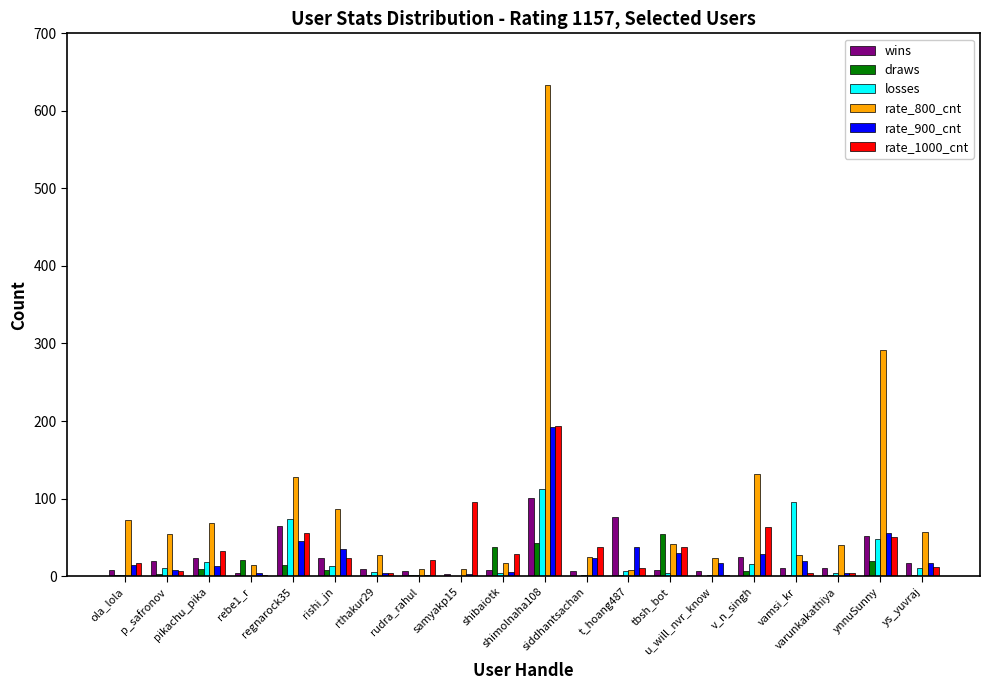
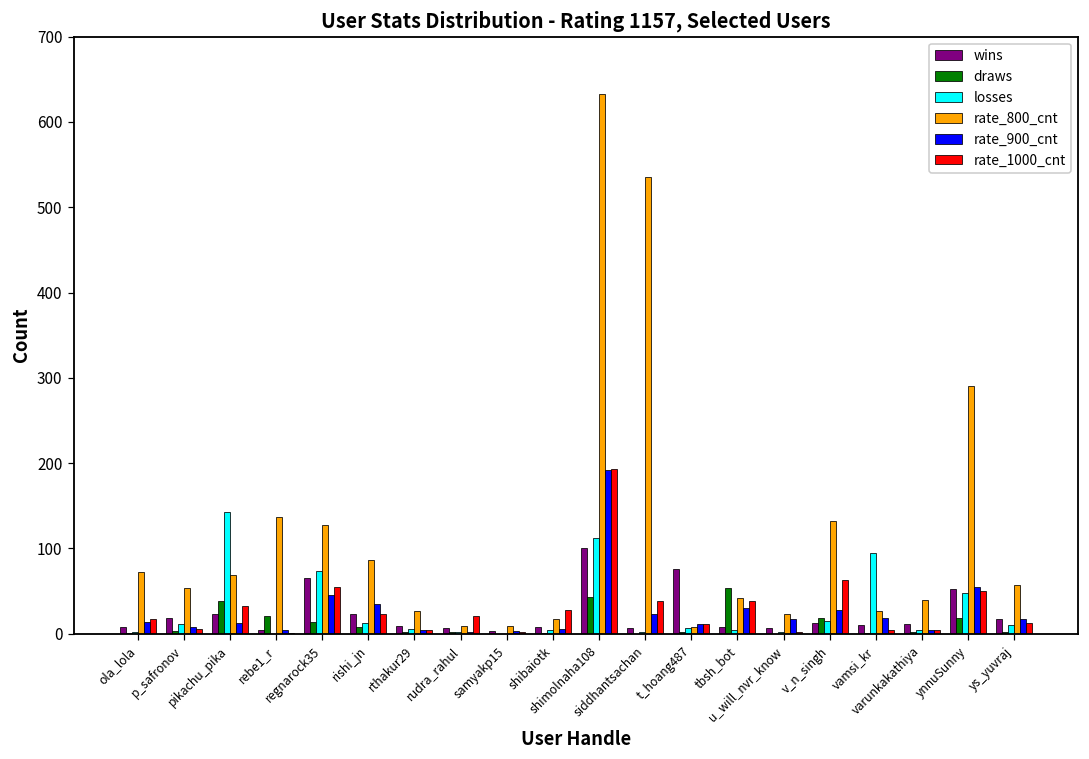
draws, pikachu_pika: 10 -> 40
losses, pikachu_pika: 20 -> 140
rate_800_cnt, rebe1_r: 10 -> 140
rate_1000_cnt, samyakp15: 100 -> 0
draws, shibaiotk: 40 -> 0
rate_800_cnt, siddhantsachan: 30 -> 540
rate_900_cnt, t_hoang487: 40 -> 10
wins, v_n_singh: 30 -> 10
draws, v_n_singh: 10 -> 20
